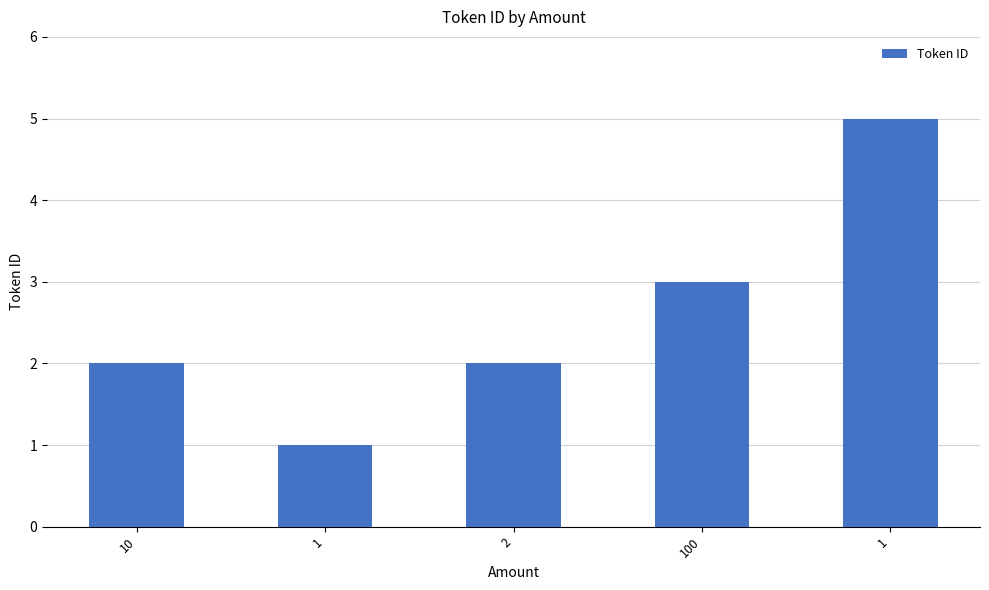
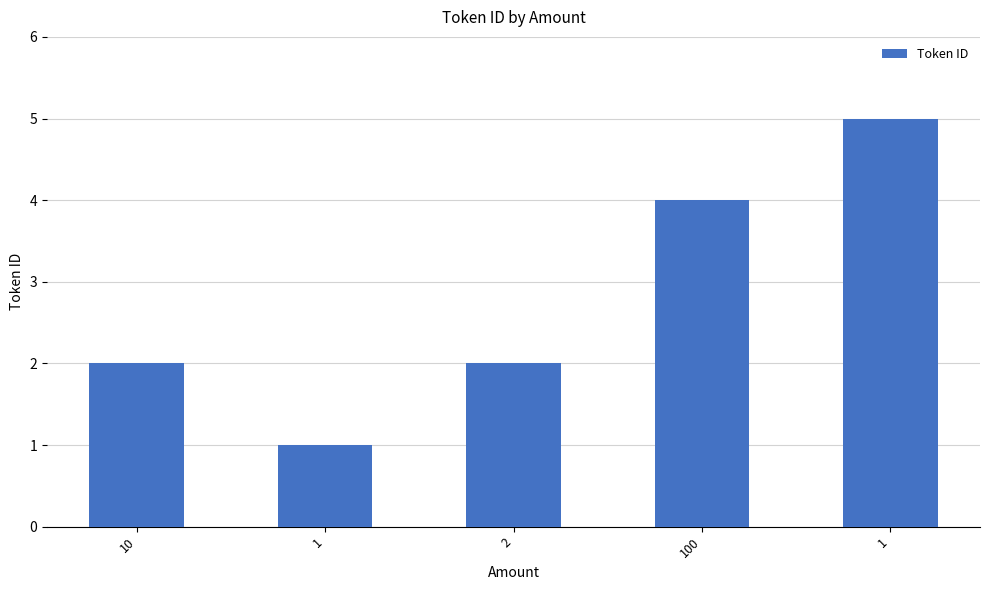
100: 3 -> 4
